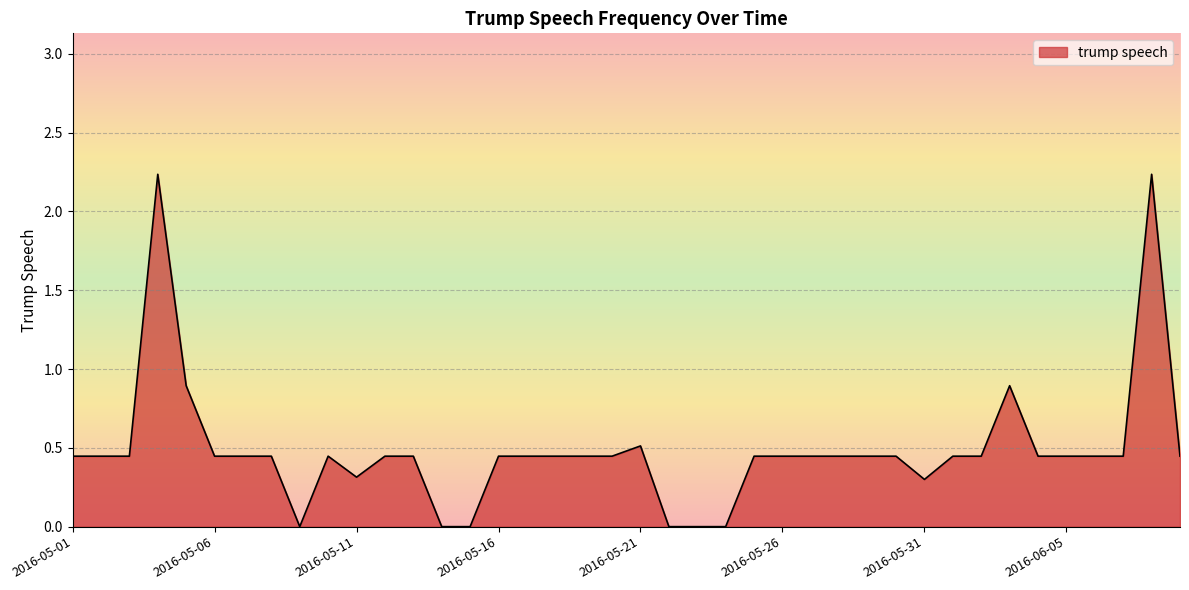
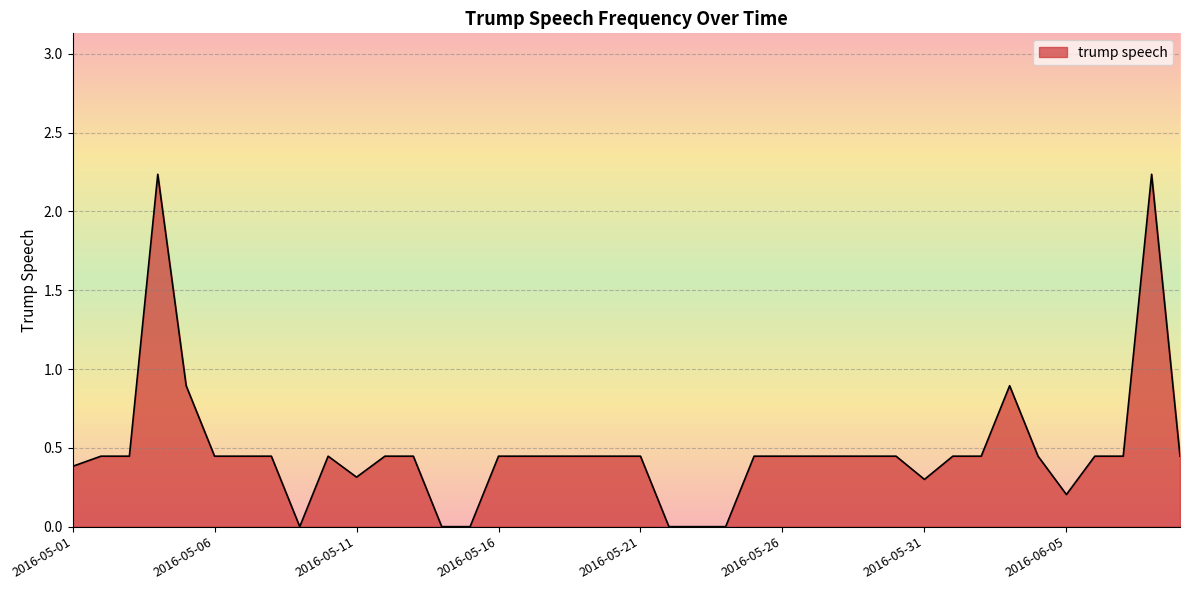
2016-05-01: 0.45 -> 0.38
2016-05-21: 0.51 -> 0.45
2016-06-05: 0.45 -> 0.20
